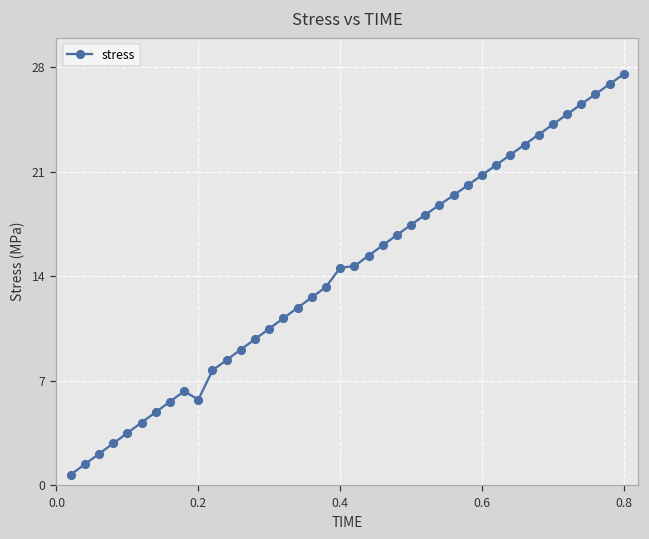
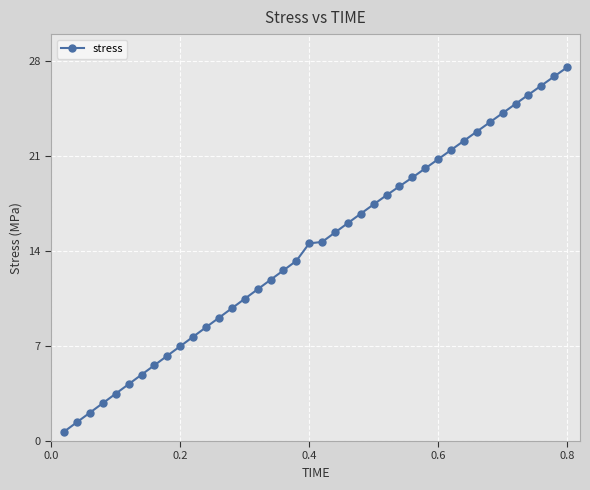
0.2: 5.7 -> 7.0
